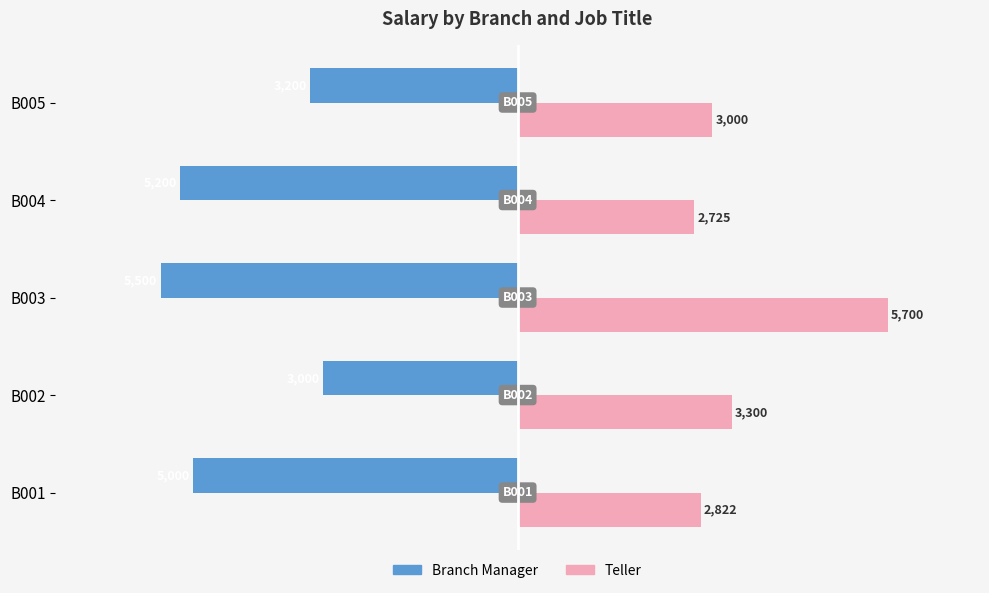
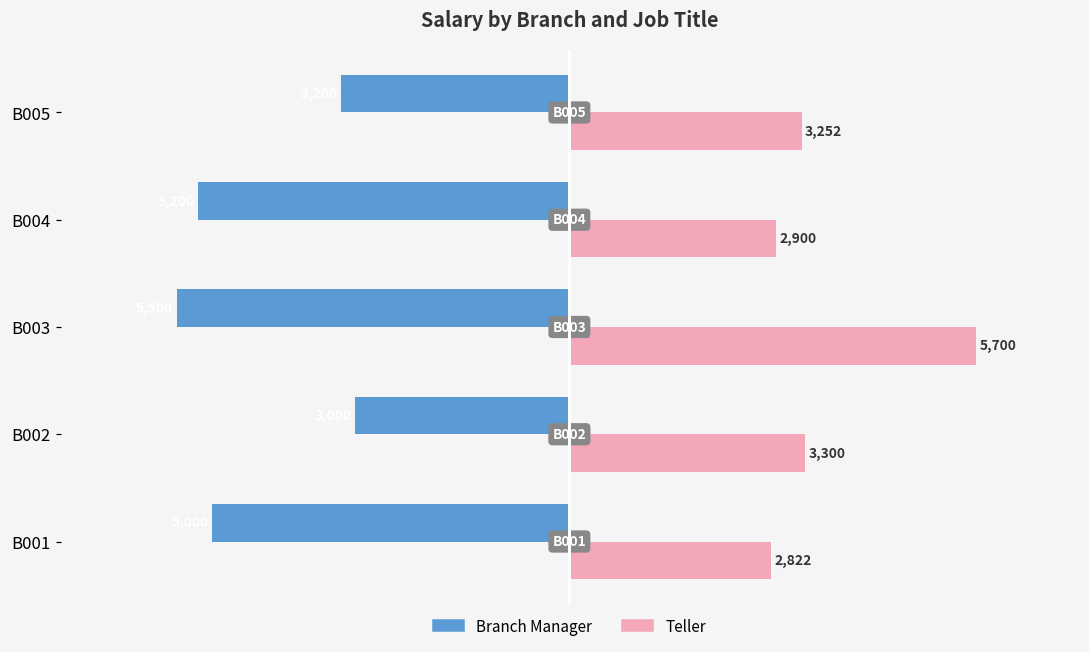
Teller, B005: 3,000 -> 3,252
Teller, B004: 2,725 -> 2,900
